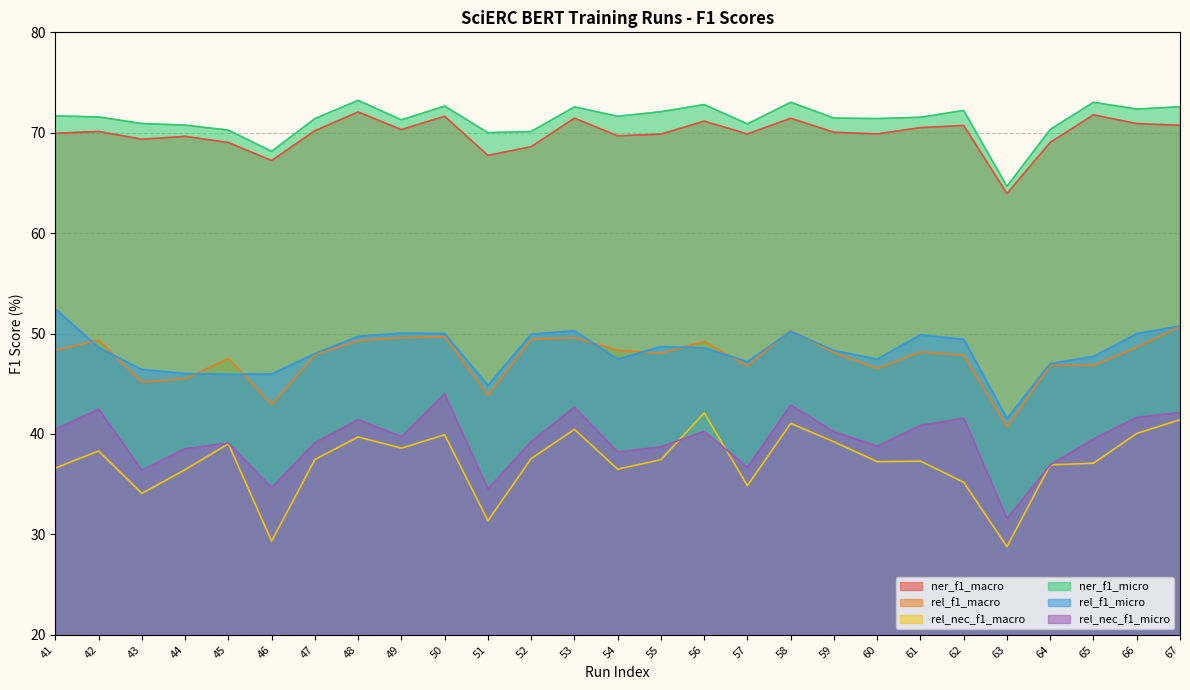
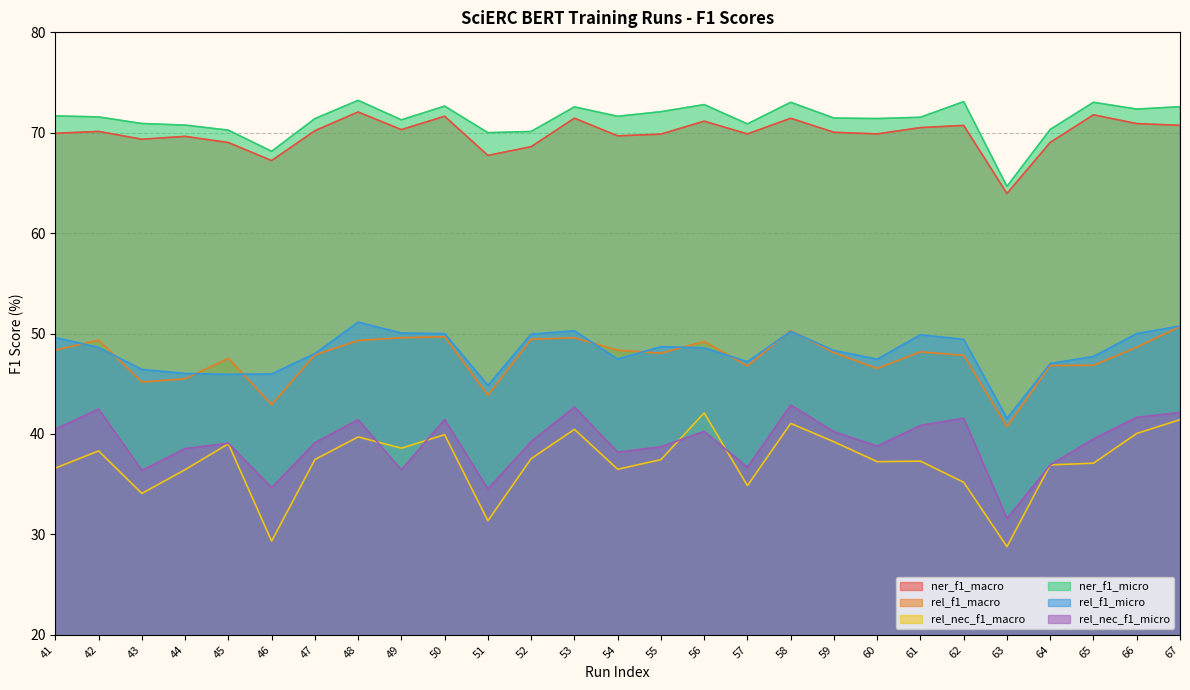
rel_f1_micro, 41: 52.5 -> 49.6
rel_f1_micro, 48: 49.7 -> 51.1
rel_nec_f1_micro, 49: 39.7 -> 36.4
rel_nec_f1_micro, 50: 44.0 -> 41.4
ner_f1_micro, 62: 72.2 -> 73.1
